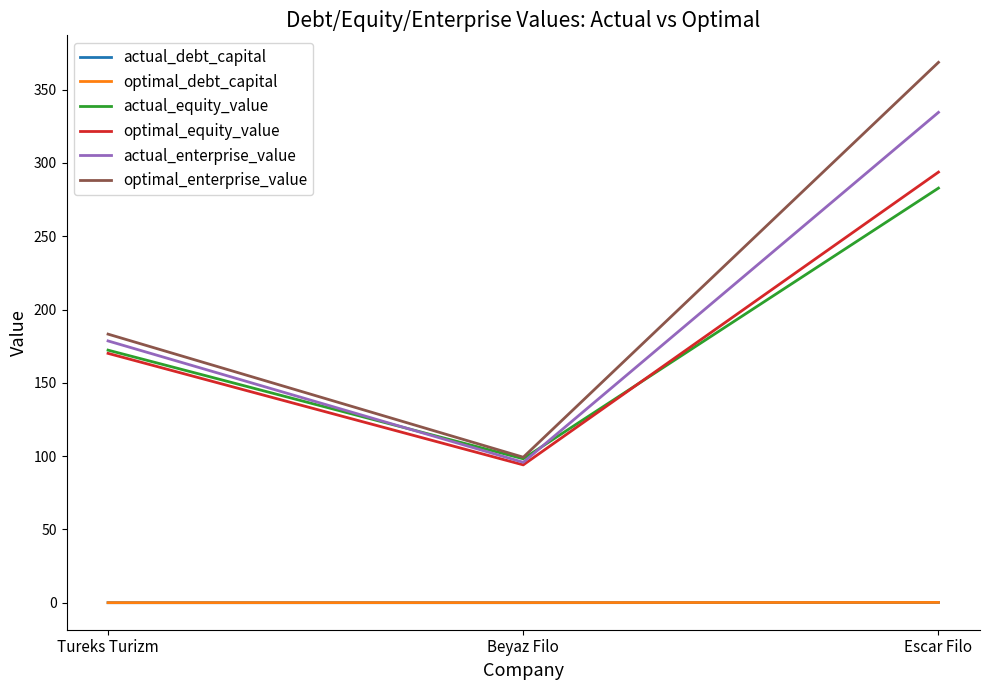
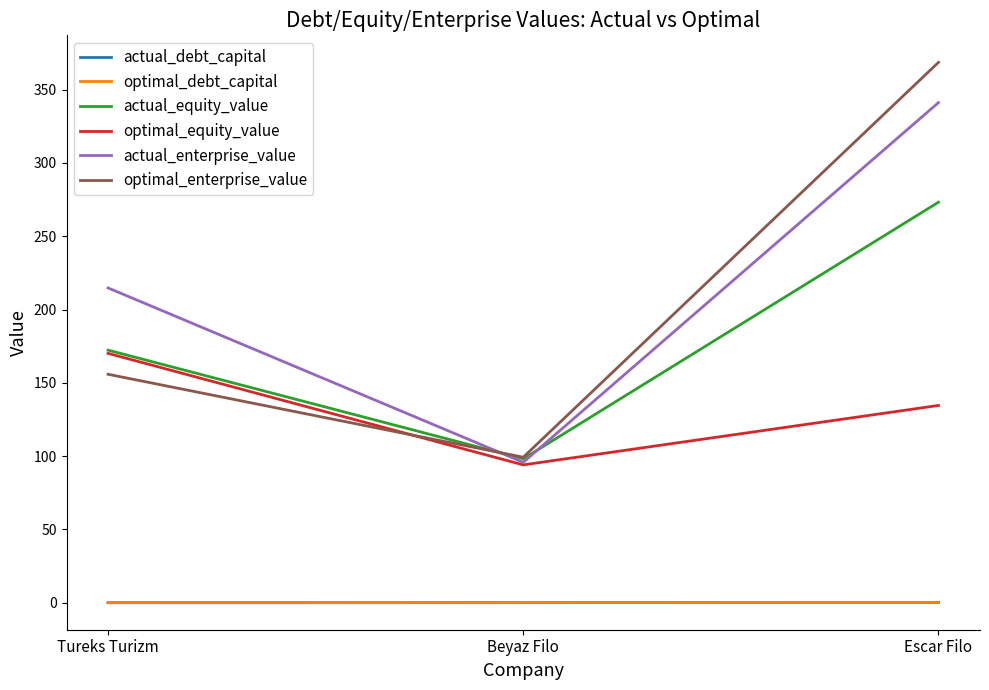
actual_enterprise_value, Tureks Turizm: 179 -> 215
optimal_enterprise_value, Tureks Turizm: 183 -> 156
actual_equity_value, Escar Filo: 283 -> 273
optimal_equity_value, Escar Filo: 294 -> 135
actual_enterprise_value, Escar Filo: 334 -> 341
